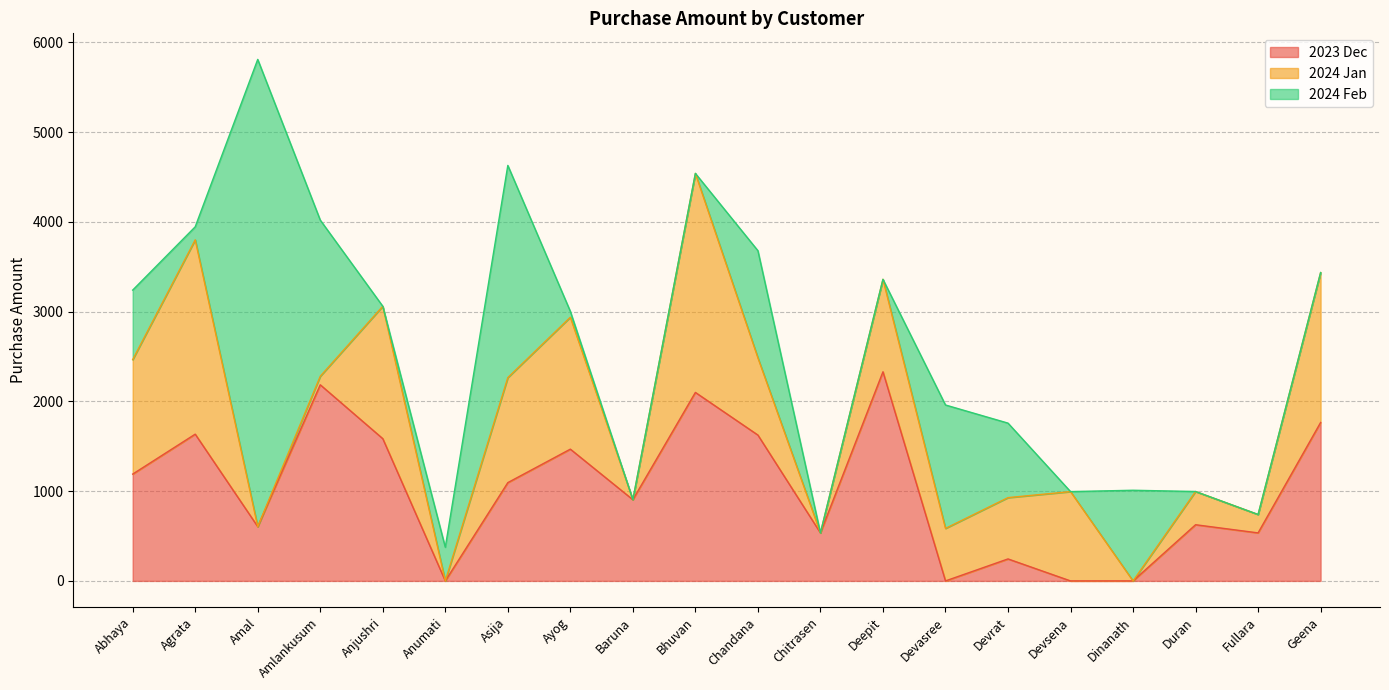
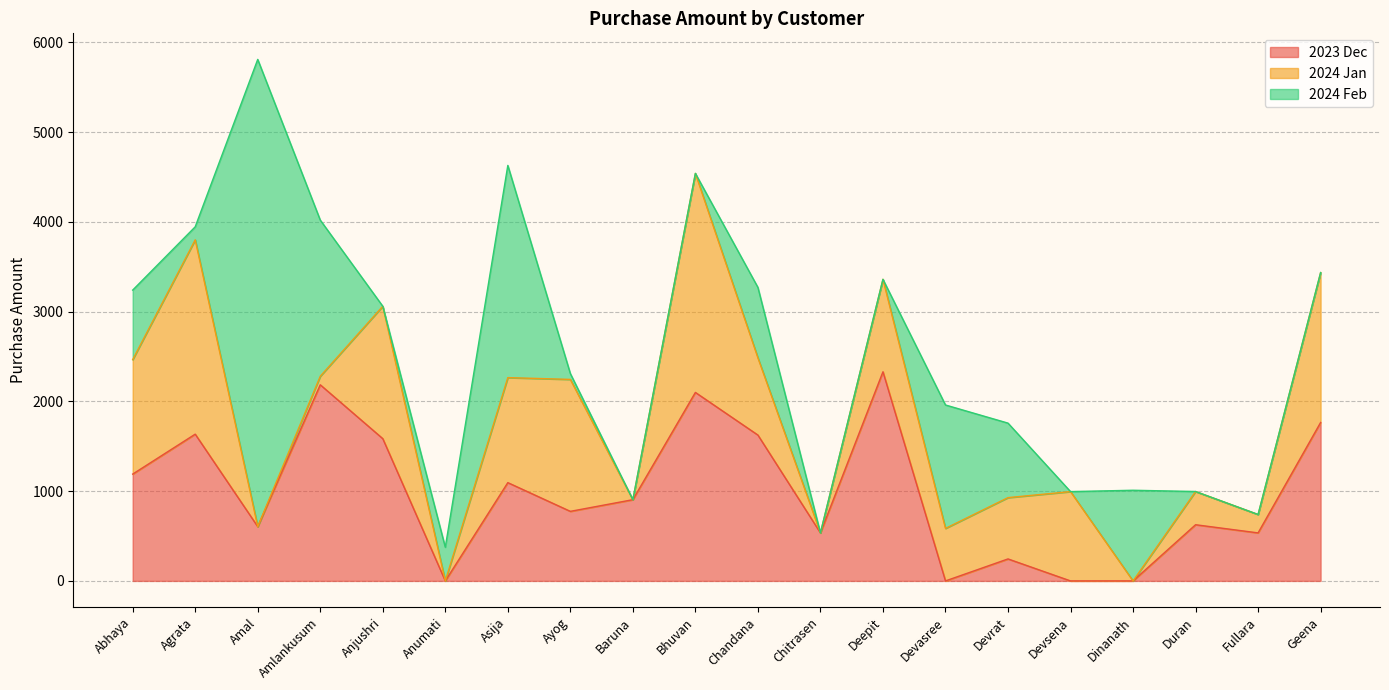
2023 Dec, Ayog: 1500 -> 800
2024 Feb, Chandana: 1200 -> 800
